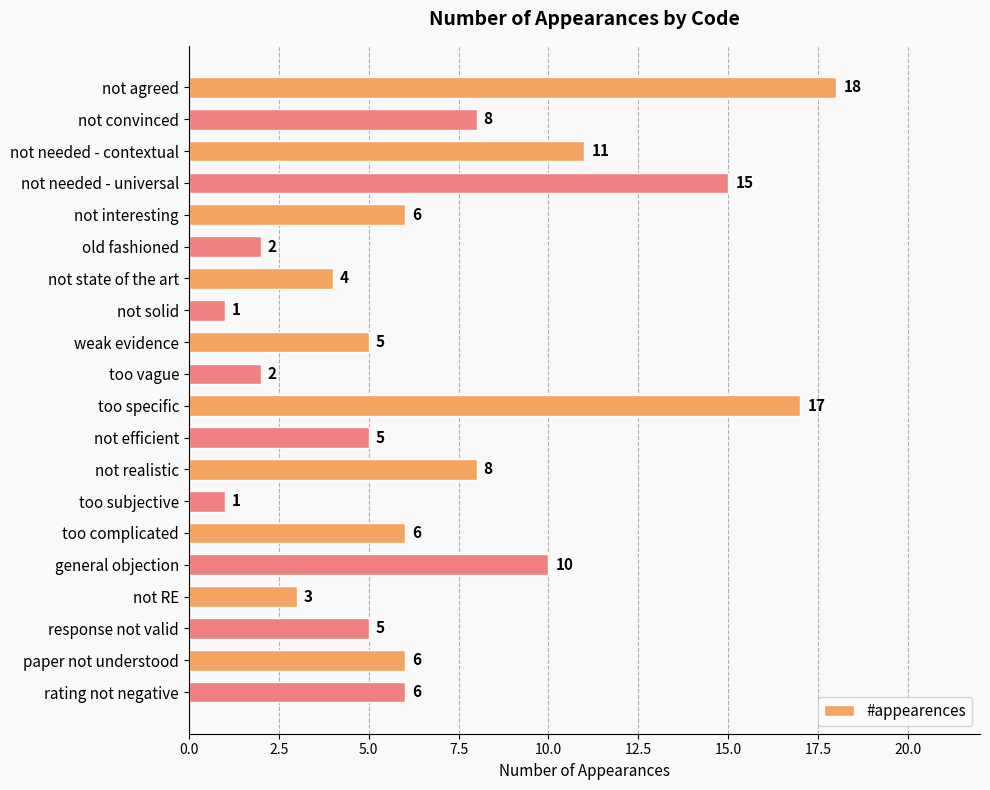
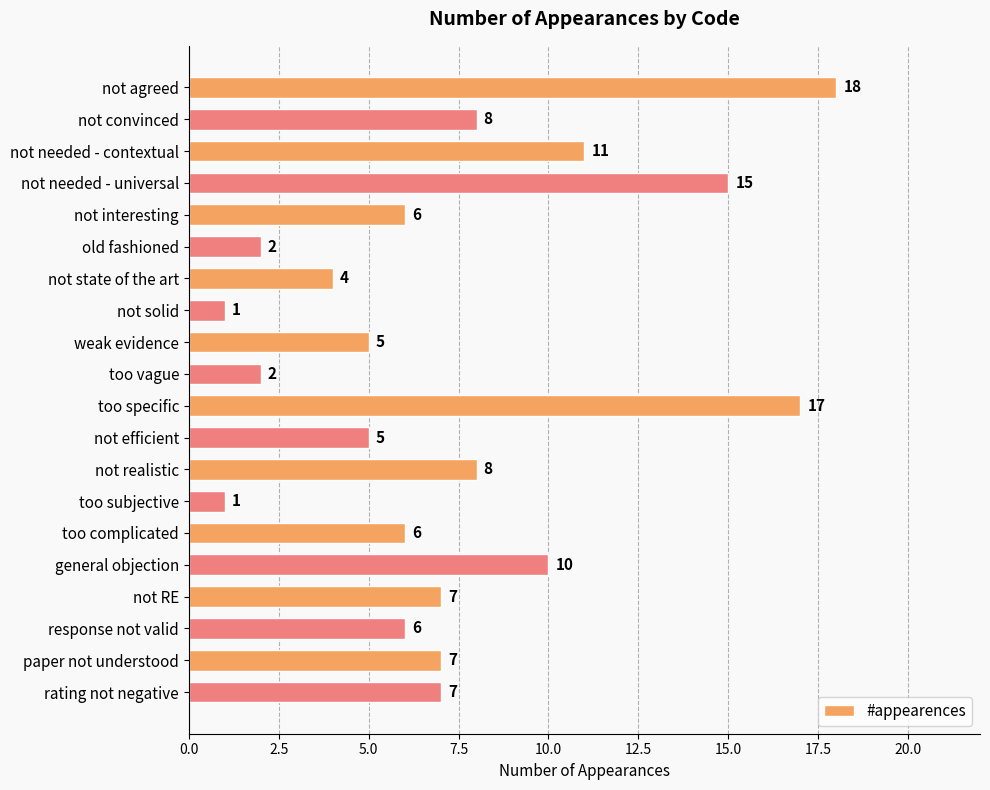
not RE: 3 -> 7
response not valid: 5 -> 6
paper not understood: 6 -> 7
rating not negative: 6 -> 7
